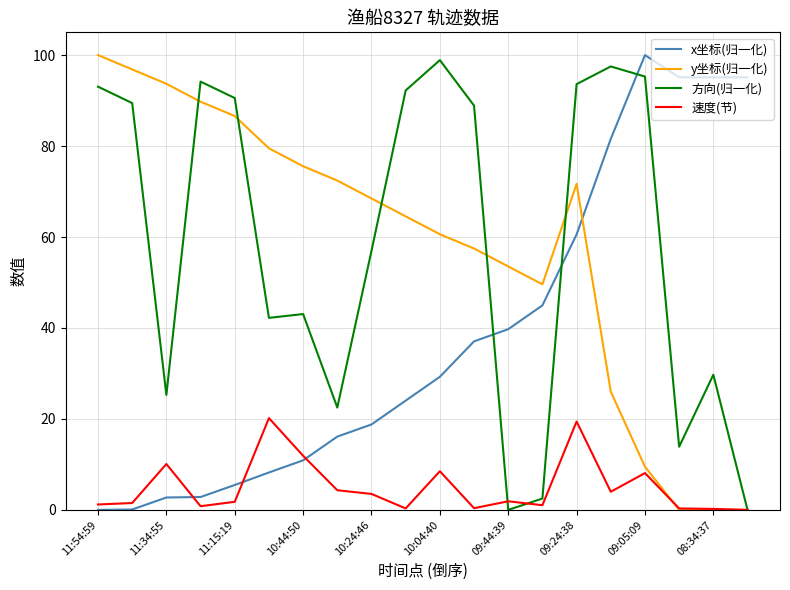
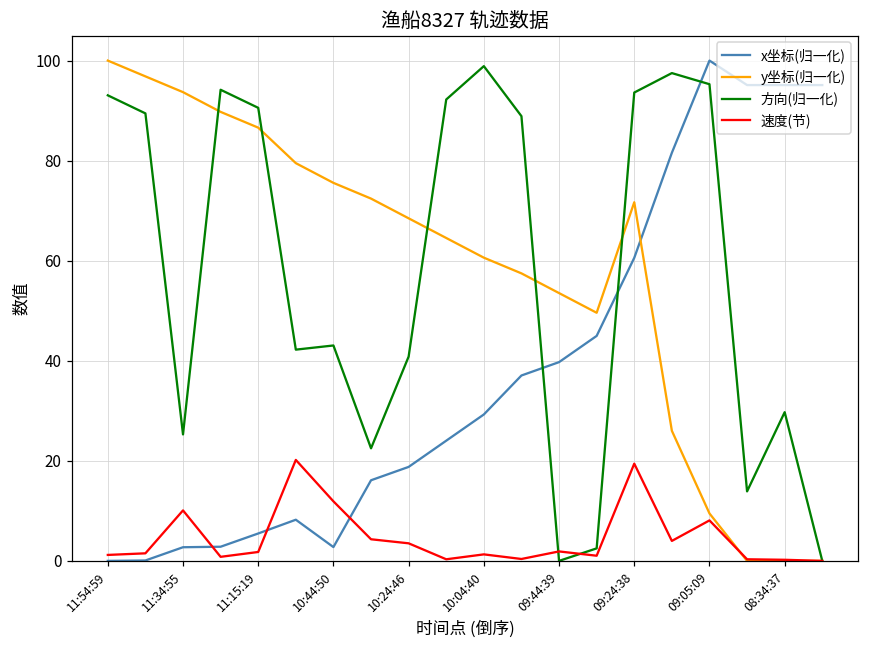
x坐标(归一化), 10:44:50: 11 -> 3
方向(归一化), 10:24:46: 57 -> 41
速度(节), 10:04:40: 9 -> 1
